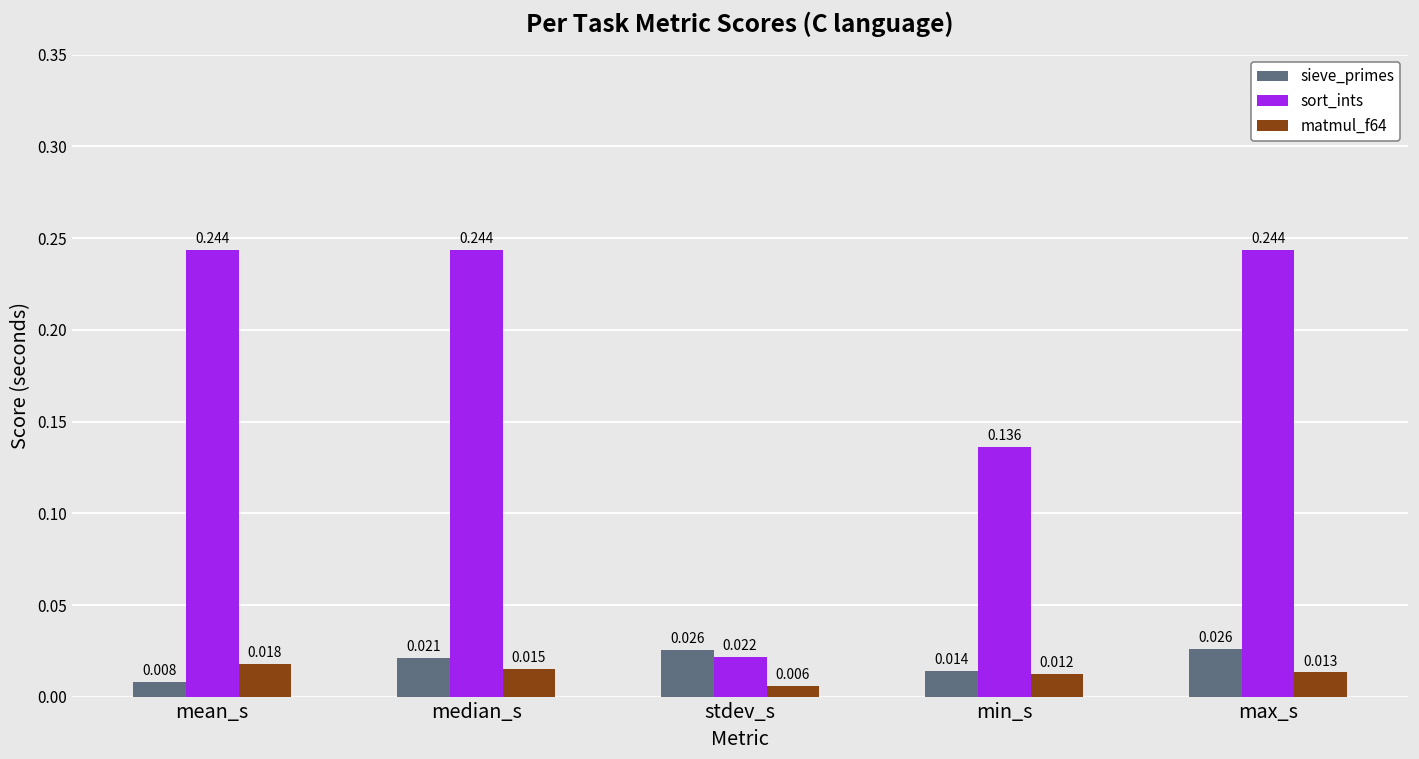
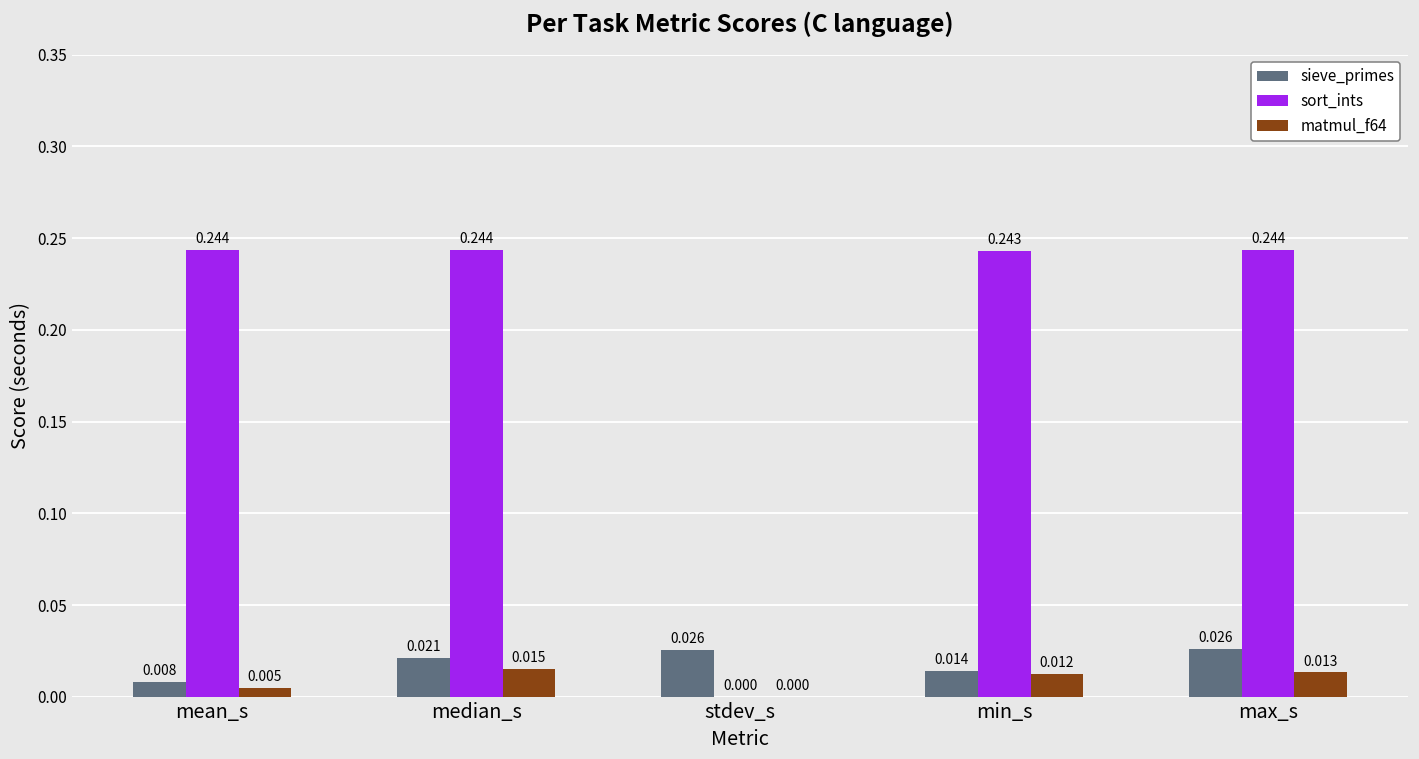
matmul_f64, mean_s: 0.018 -> 0.005
sort_ints, stdev_s: 0.022 -> 0.000
matmul_f64, stdev_s: 0.006 -> 0.000
sort_ints, min_s: 0.136 -> 0.243
